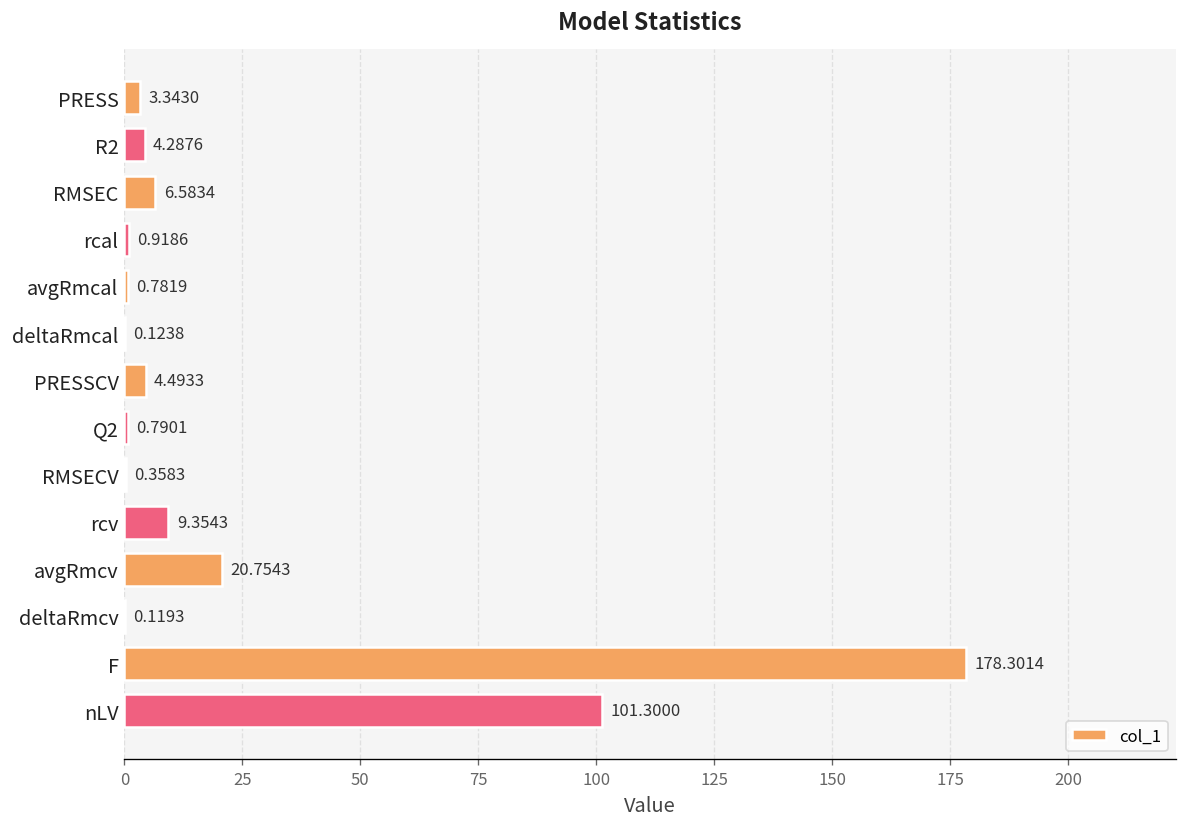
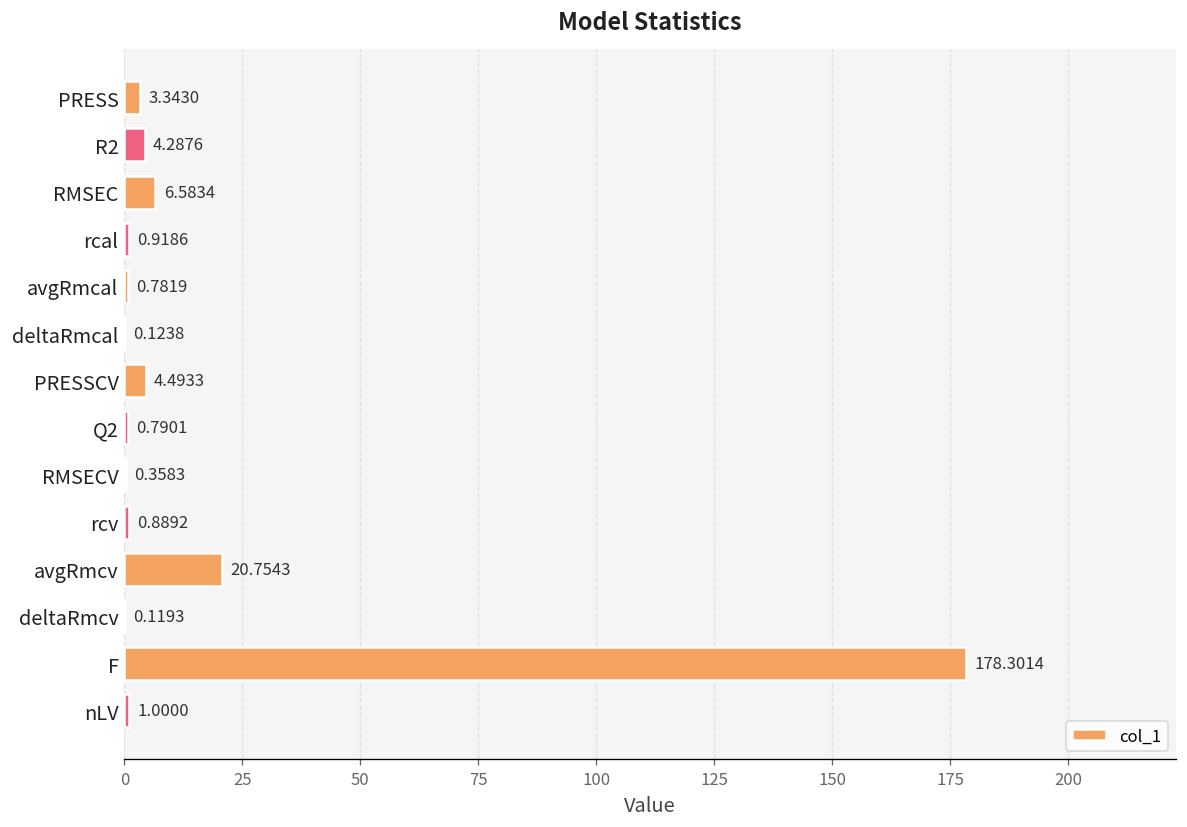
rcv: 9.3543 -> 0.8892
nLV: 101.3000 -> 1.0000
